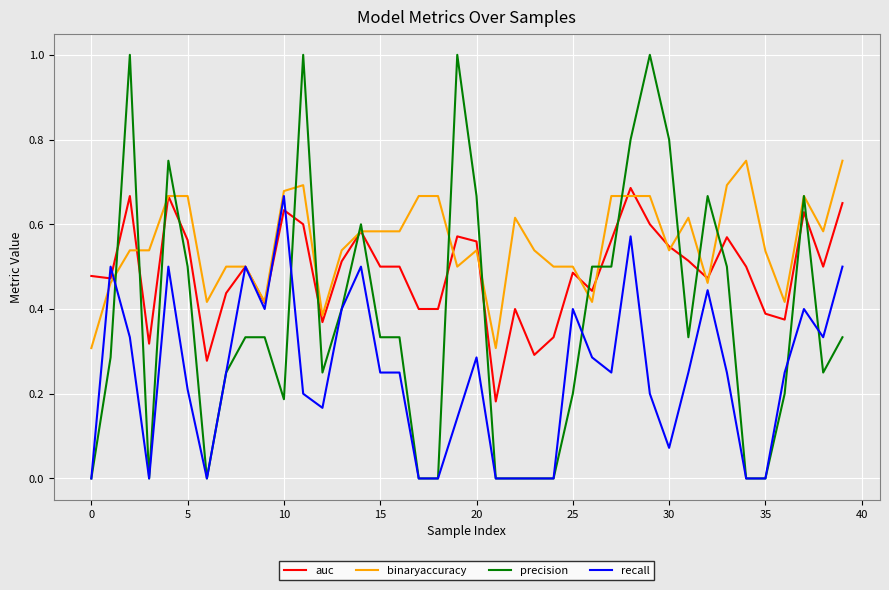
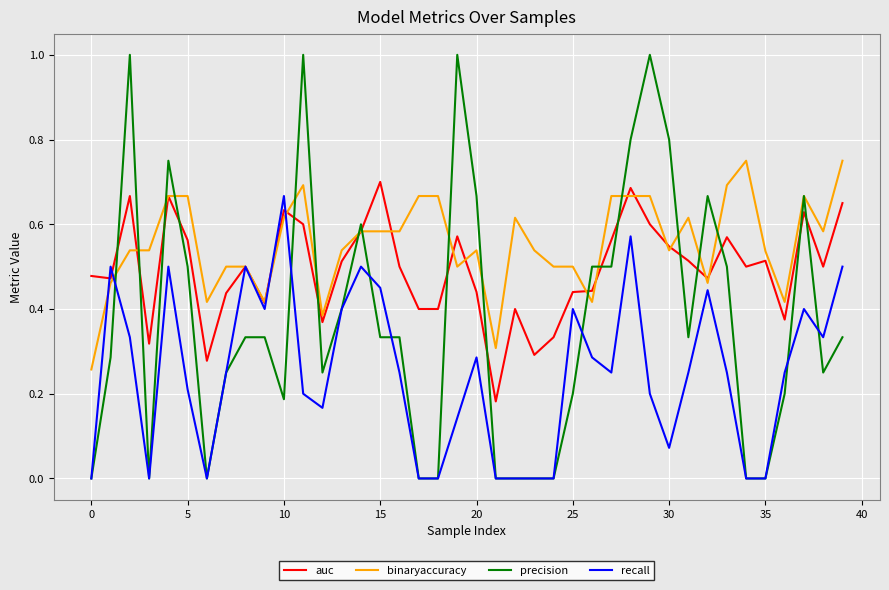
binaryaccuracy, 0: 0.31 -> 0.26
binaryaccuracy, 10: 0.68 -> 0.62
auc, 15: 0.5 -> 0.7
recall, 15: 0.25 -> 0.45
auc, 20: 0.56 -> 0.44
auc, 25: 0.49 -> 0.44
auc, 35: 0.39 -> 0.51
